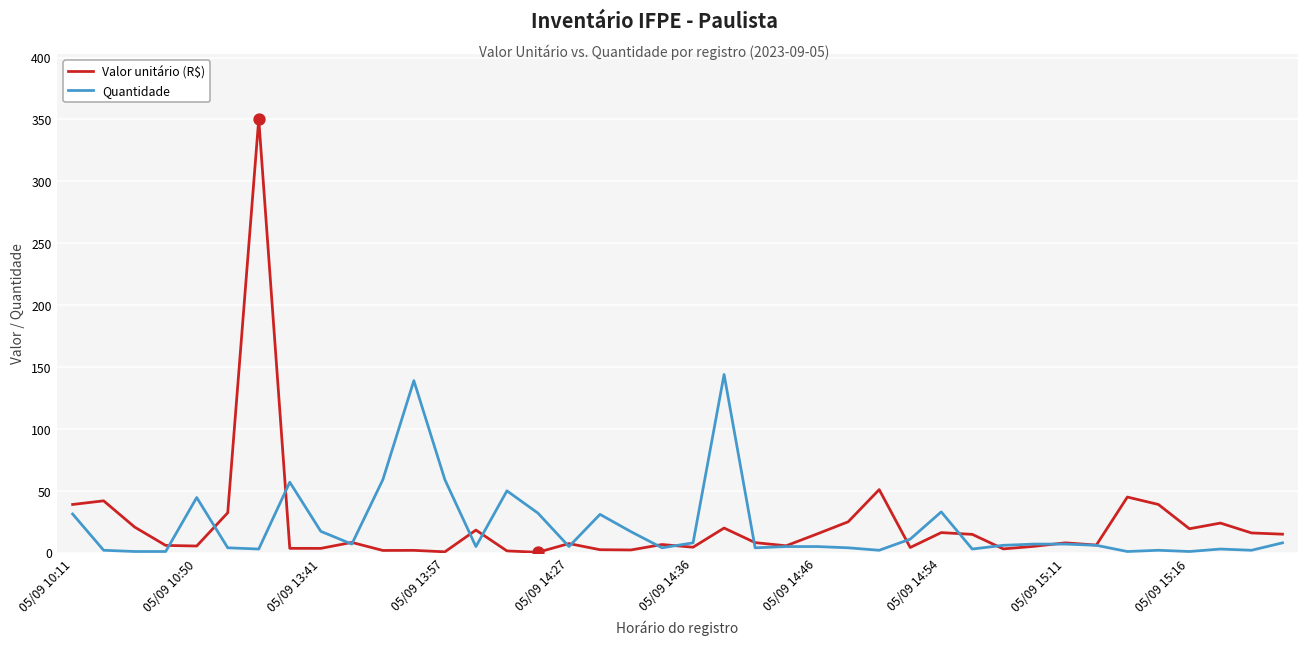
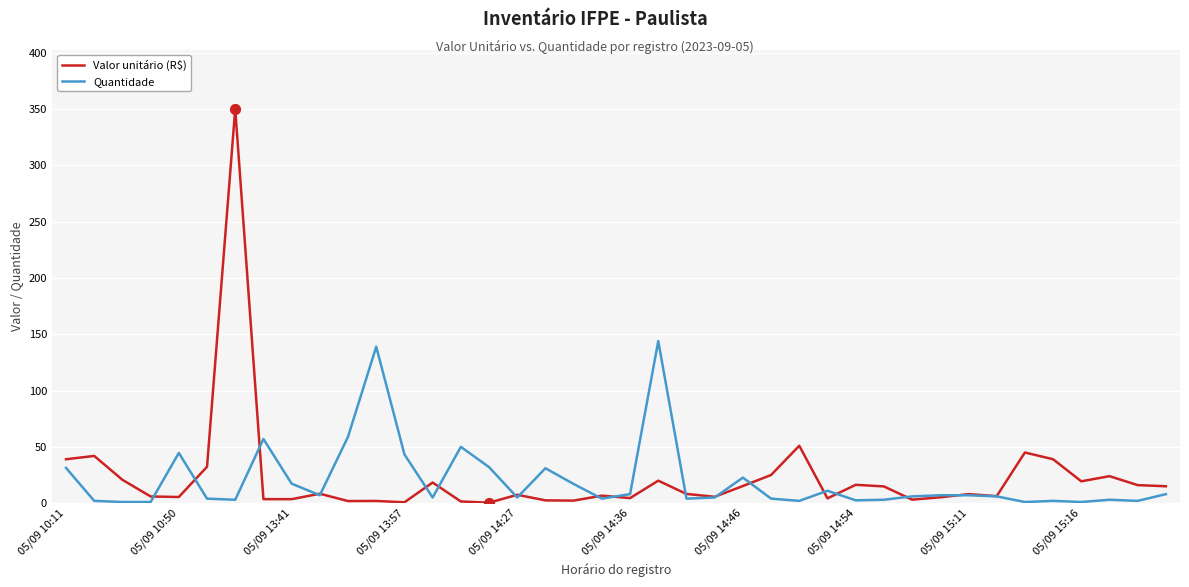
Quantidade, 05/09 13:57: 59 -> 43
Quantidade, 05/09 14:46: 5 -> 23
Quantidade, 05/09 14:54: 33 -> 3
